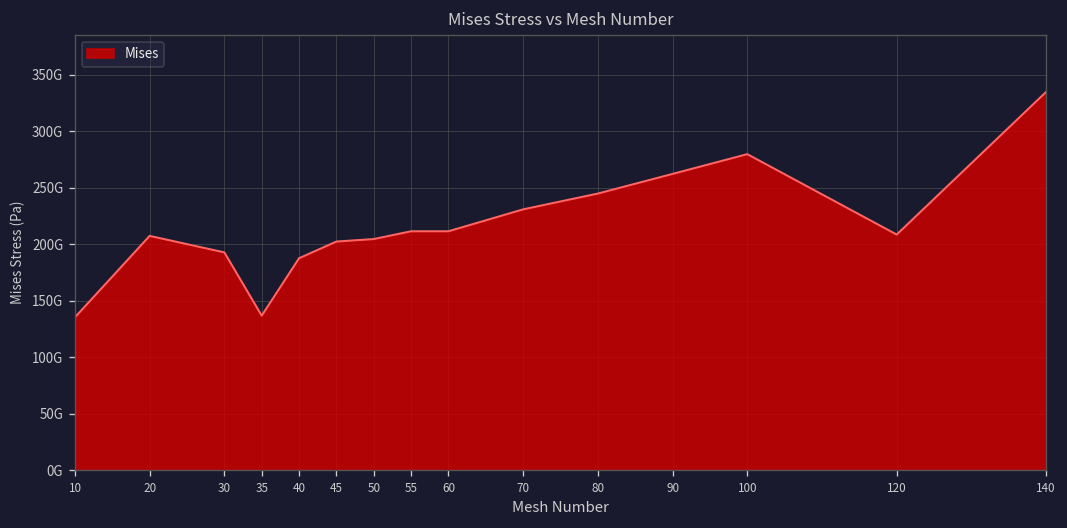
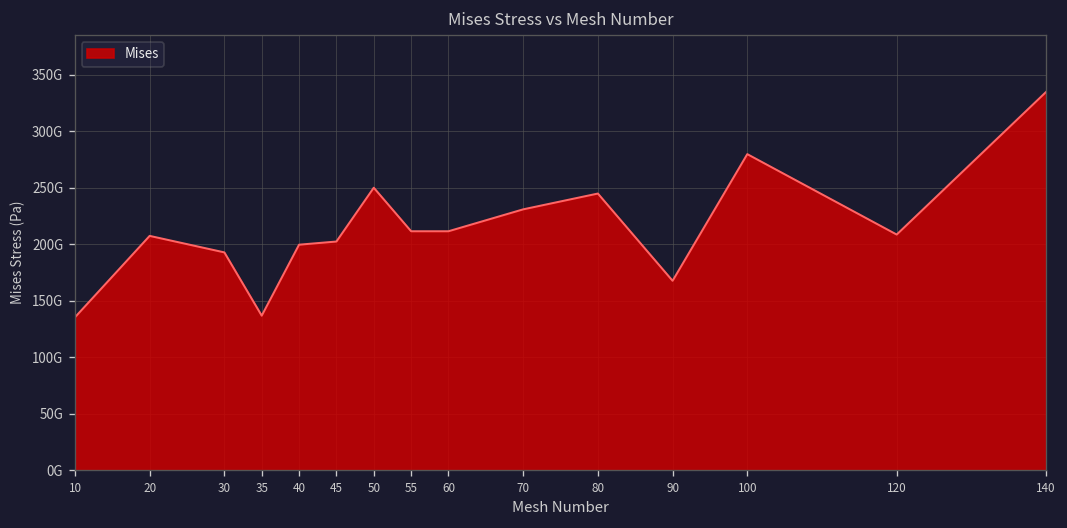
40: 190000000000 -> 200000000000
50: 200000000000 -> 250000000000
90: 260000000000 -> 170000000000
